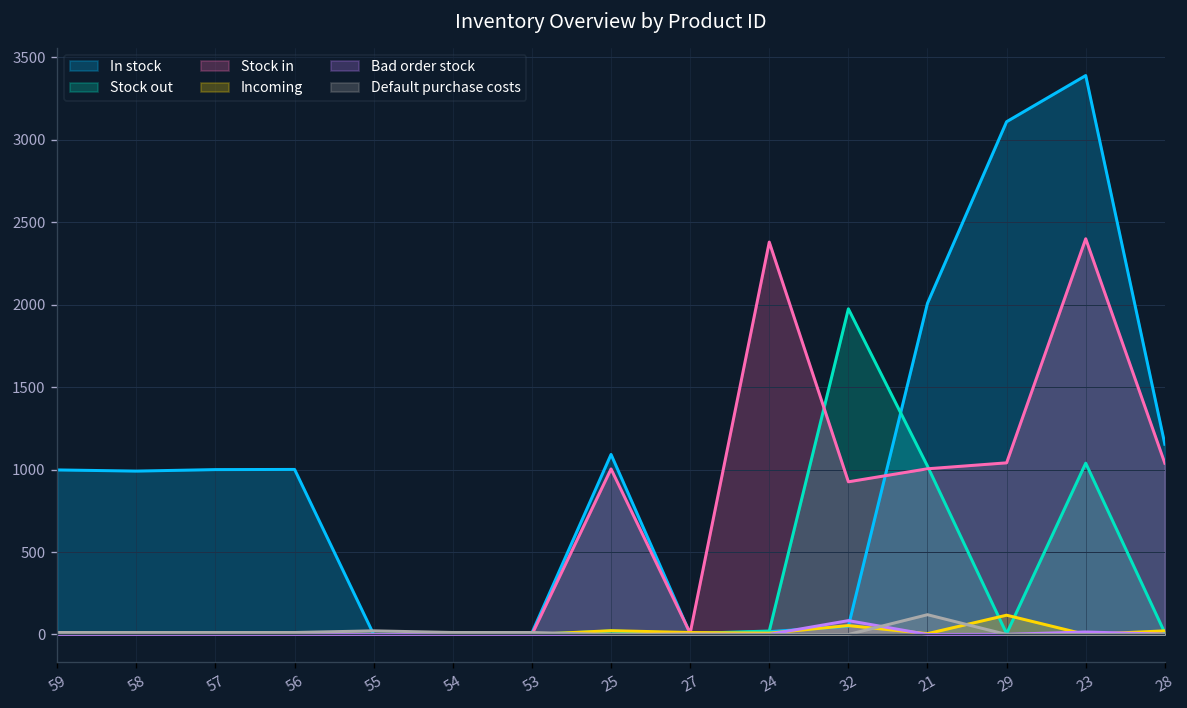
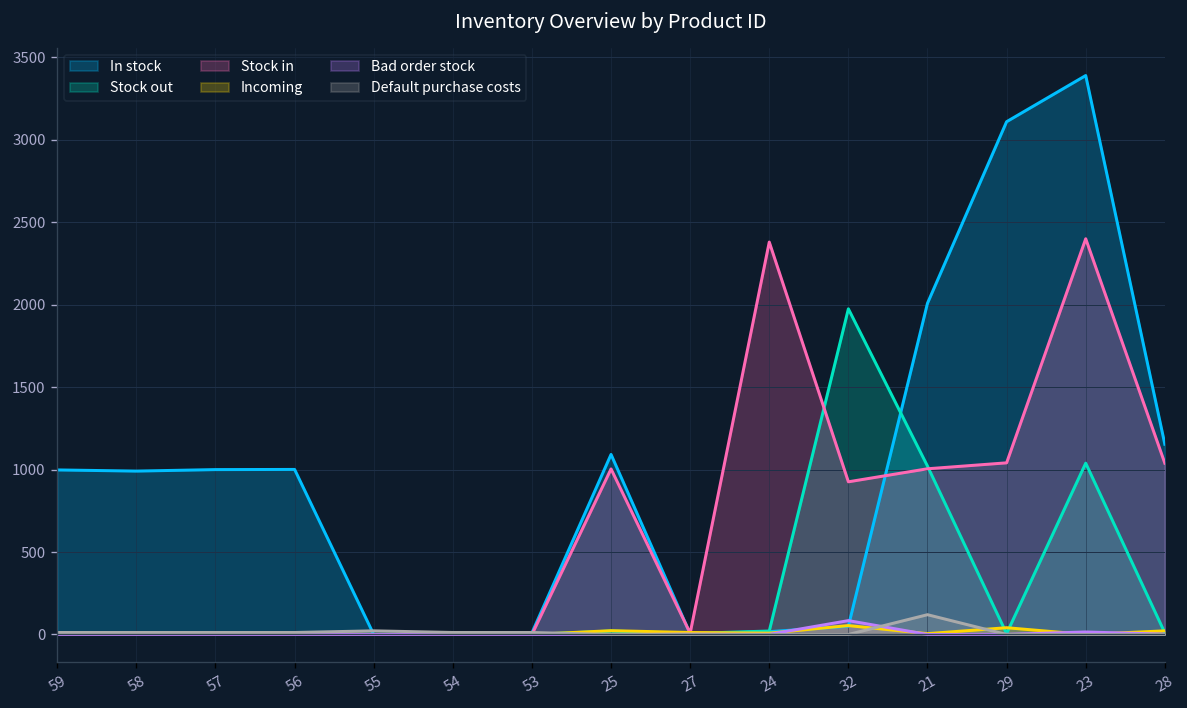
Incoming, 29: 120 -> 40
